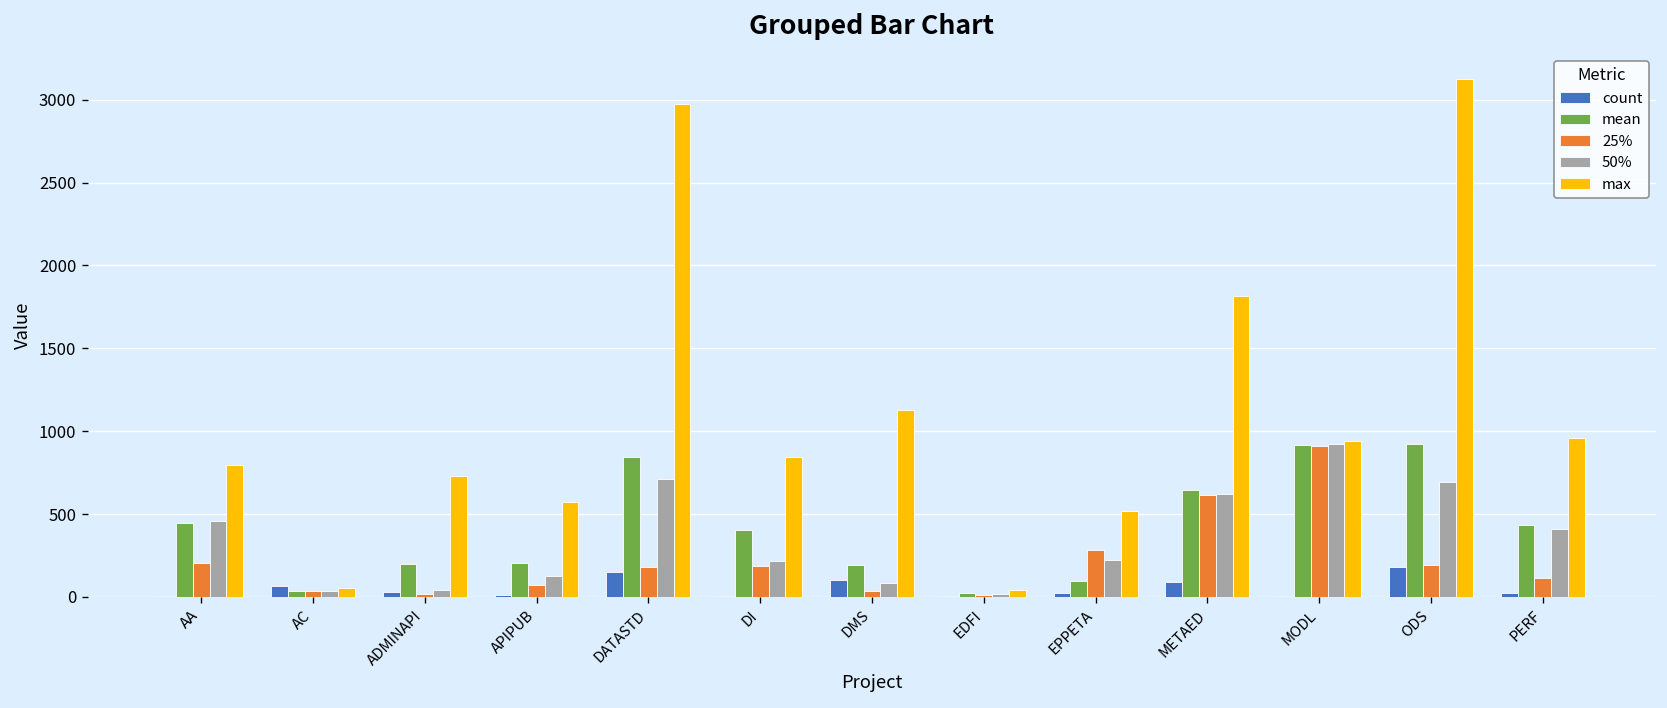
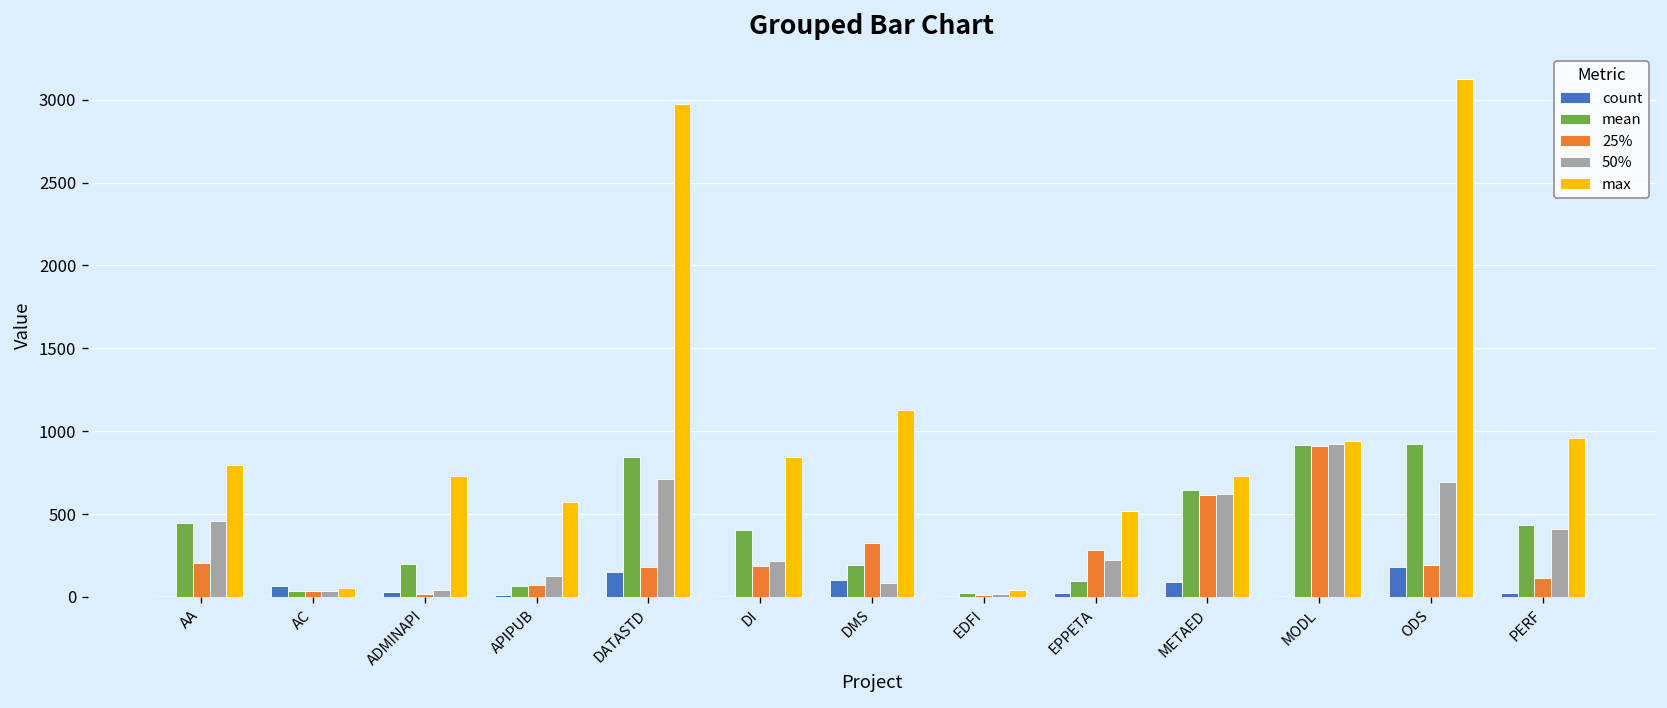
mean, APIPUB: 210 -> 60
25%, DMS: 30 -> 330
max, METAED: 1810 -> 730
